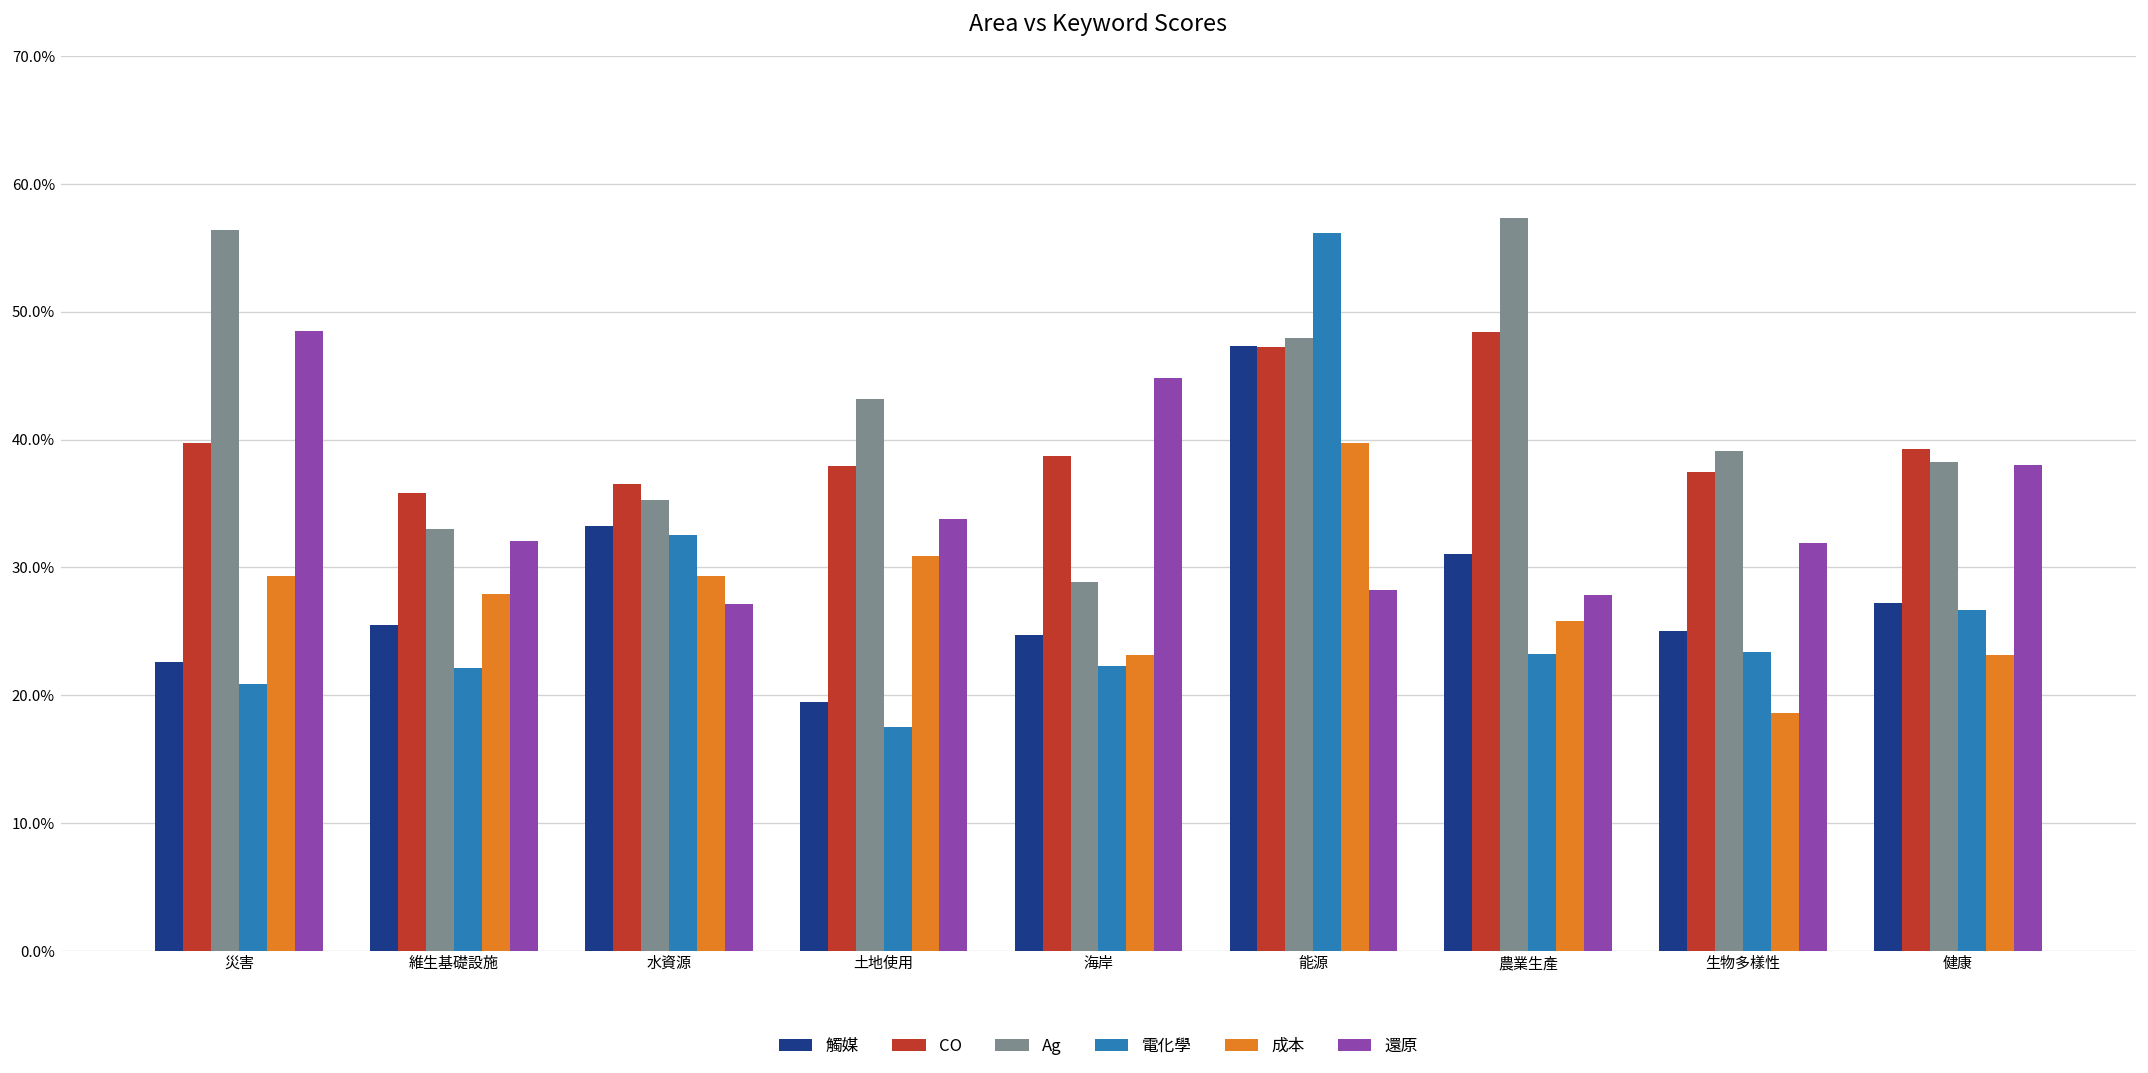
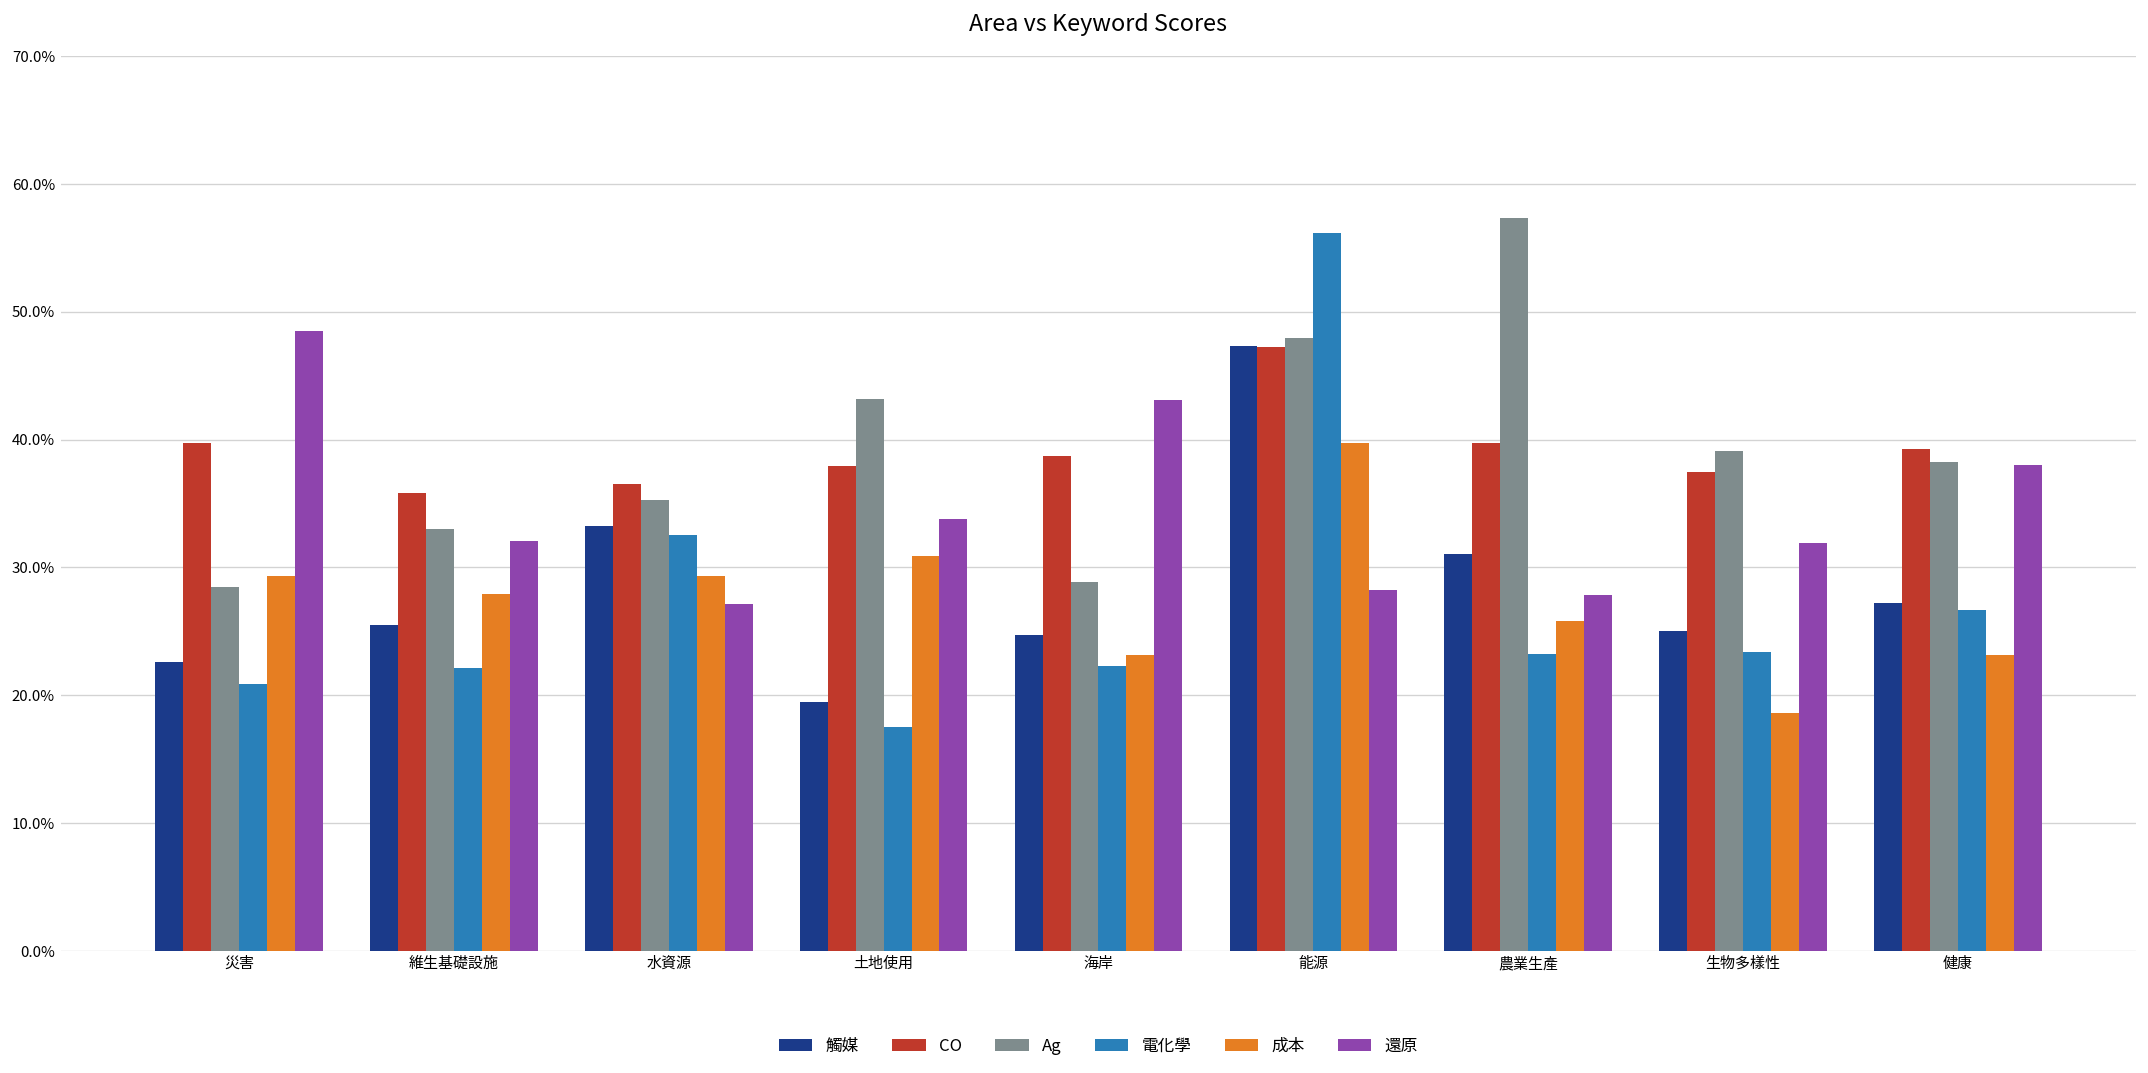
Ag, 災害: 56.4% -> 28.5%
還原, 海岸: 44.8% -> 43.1%
CO, 農業生產: 48.4% -> 39.8%
